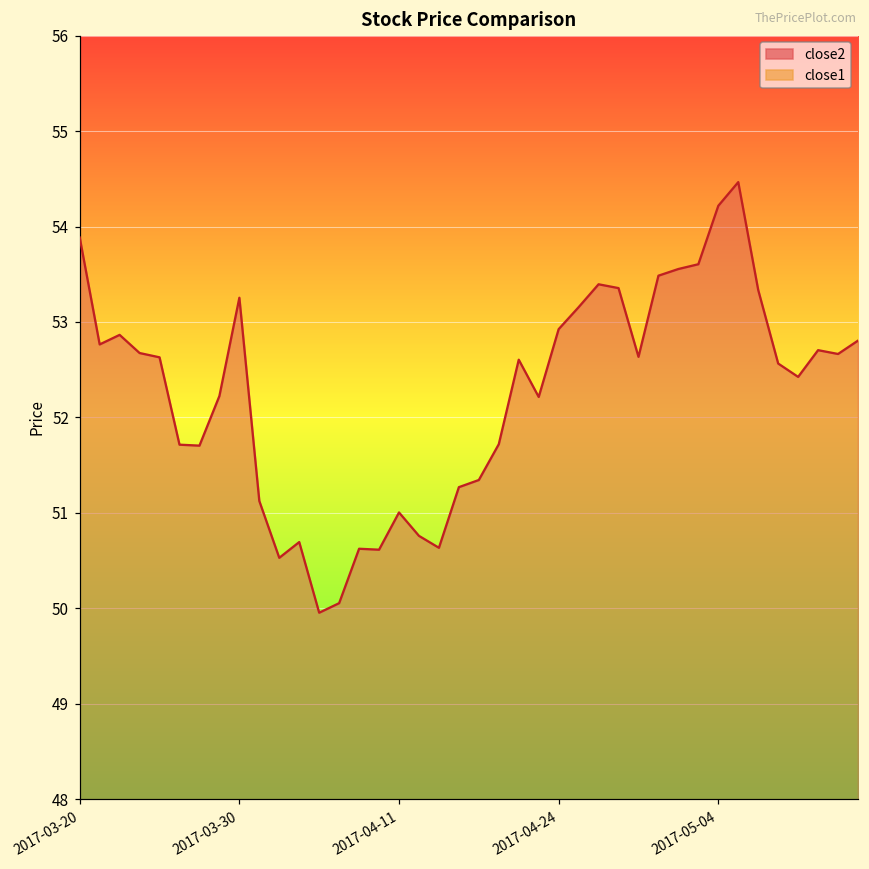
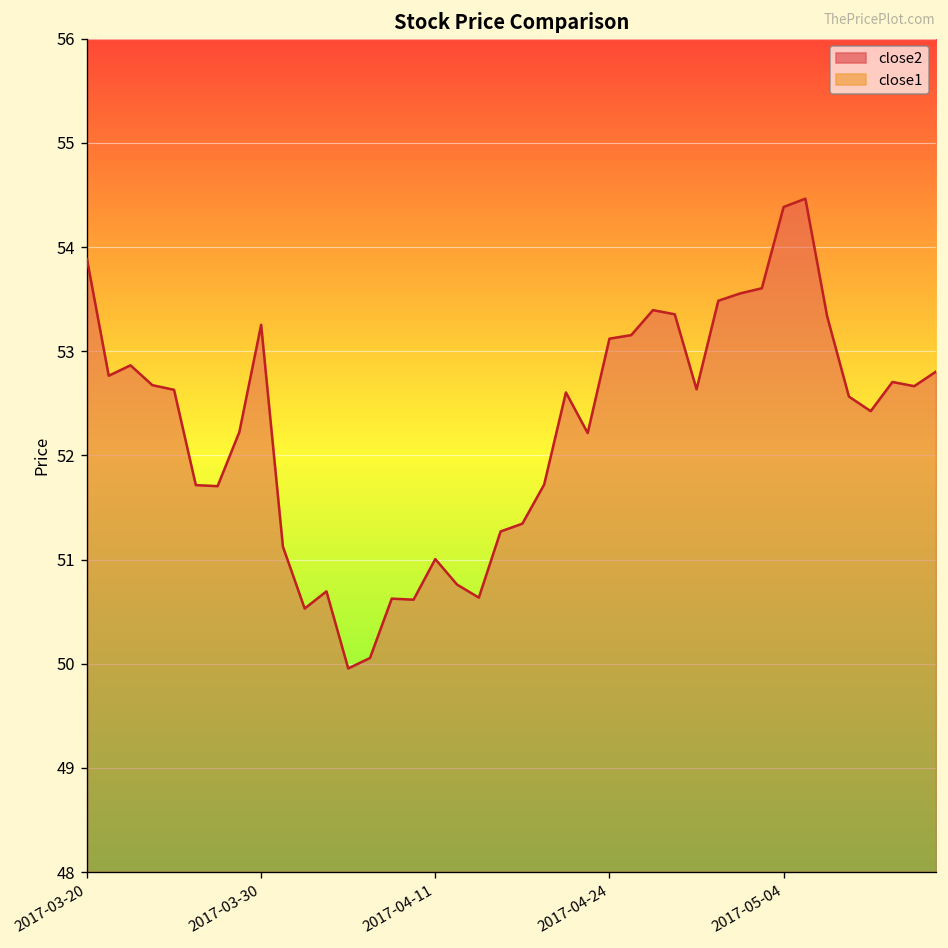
close2, 2017-04-24: 52.9 -> 53.1
close2, 2017-05-04: 54.2 -> 54.4
